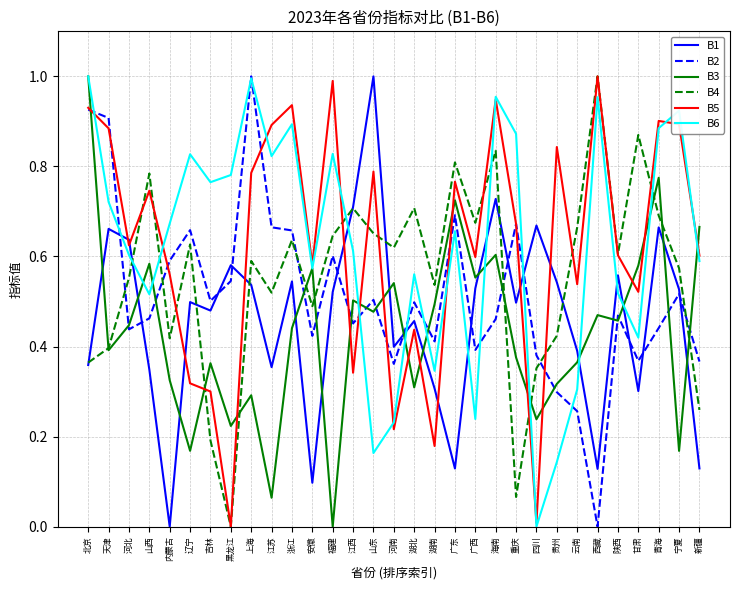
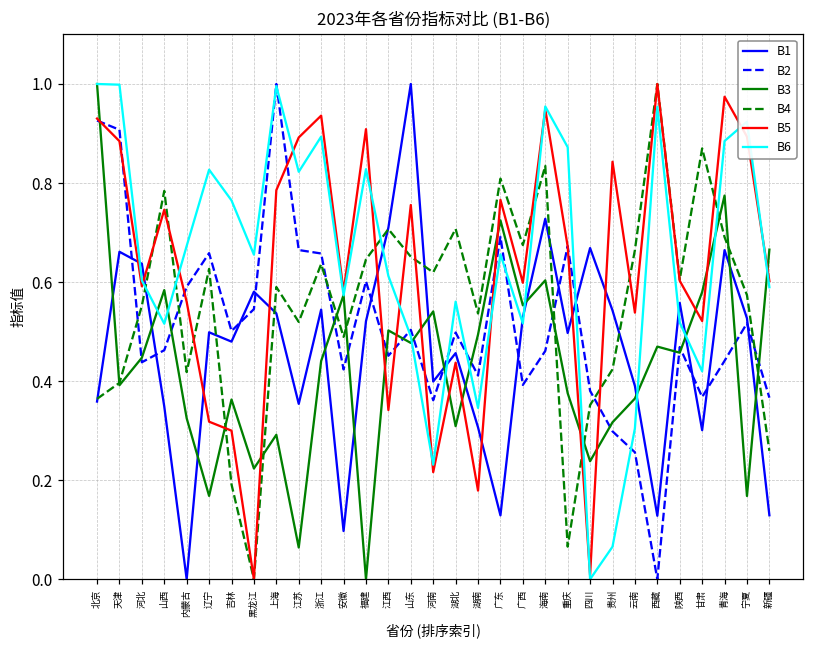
B6, 天津: 0.72 -> 1.00
B5, 河北: 0.62 -> 0.59
B6, 黑龙江: 0.78 -> 0.66
B5, 福建: 0.99 -> 0.91
B5, 山东: 0.79 -> 0.76
B6, 山东: 0.16 -> 0.49
B6, 广西: 0.24 -> 0.52
B6, 贵州: 0.14 -> 0.07
B5, 青海: 0.90 -> 0.97
